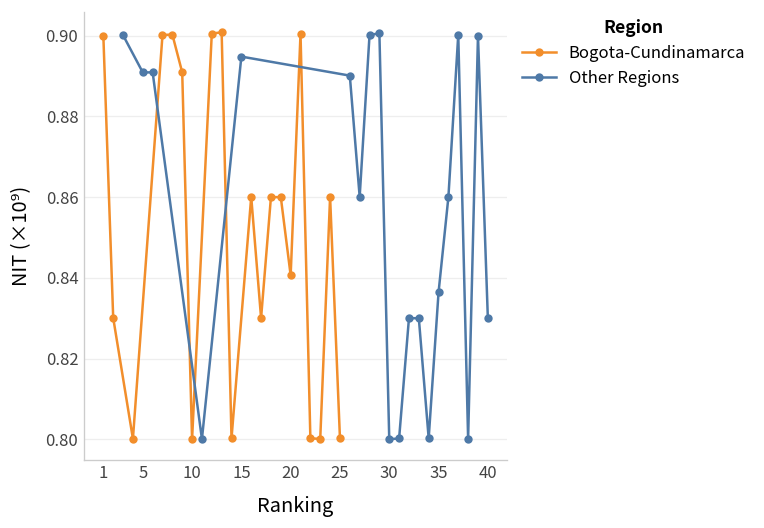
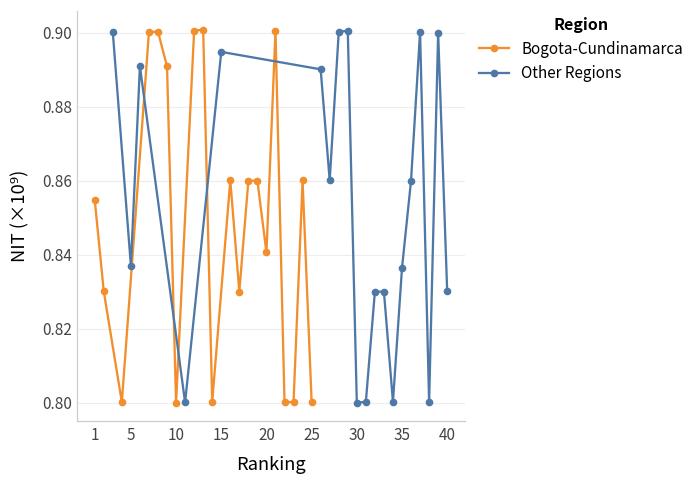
Bogota-Cundinamarca, 1: 0.900 -> 0.855
Other Regions, 5: 0.891 -> 0.837
